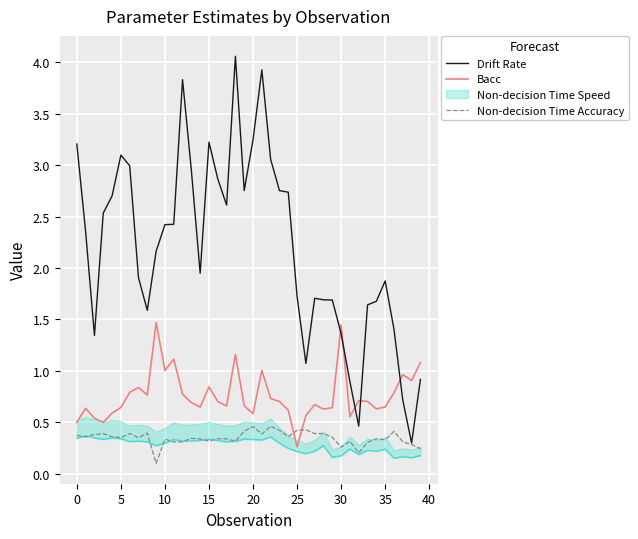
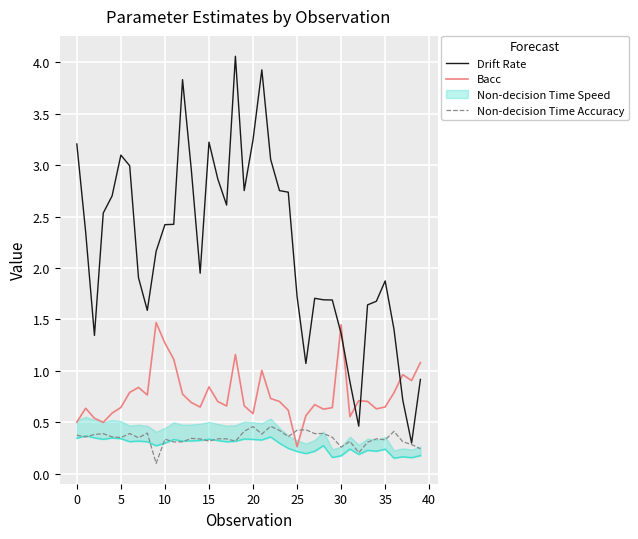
Bacc, 10: 1.00 -> 1.27
